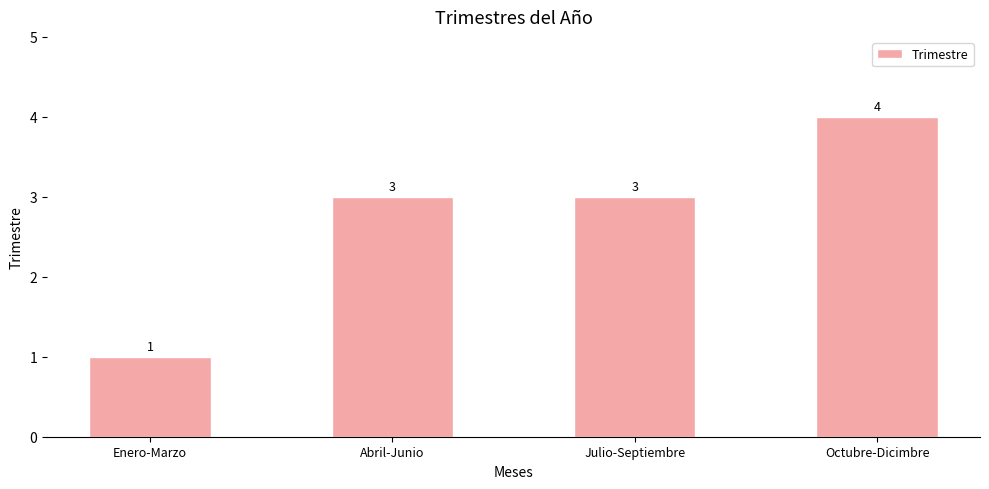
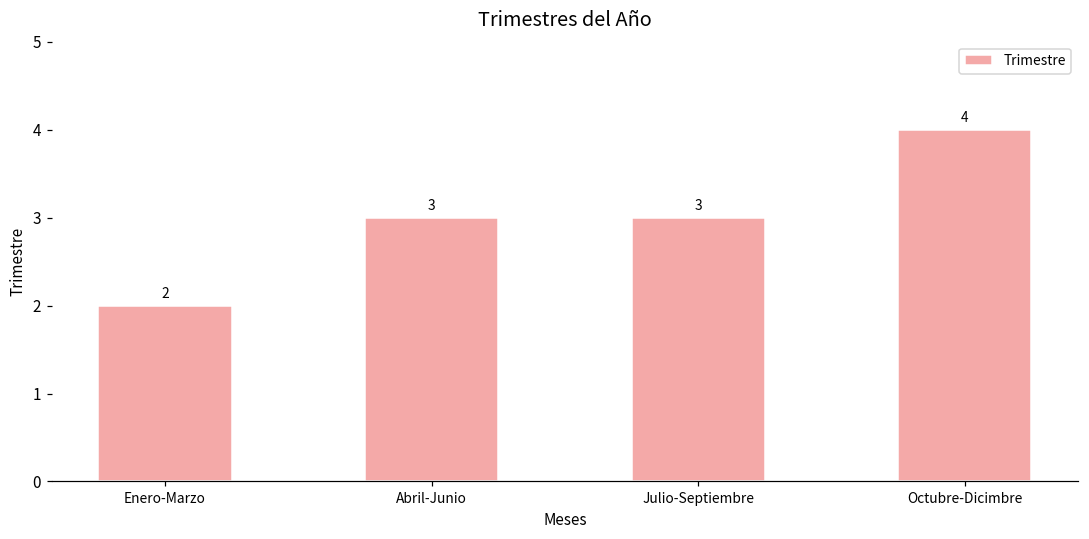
Enero-Marzo: 1 -> 2
